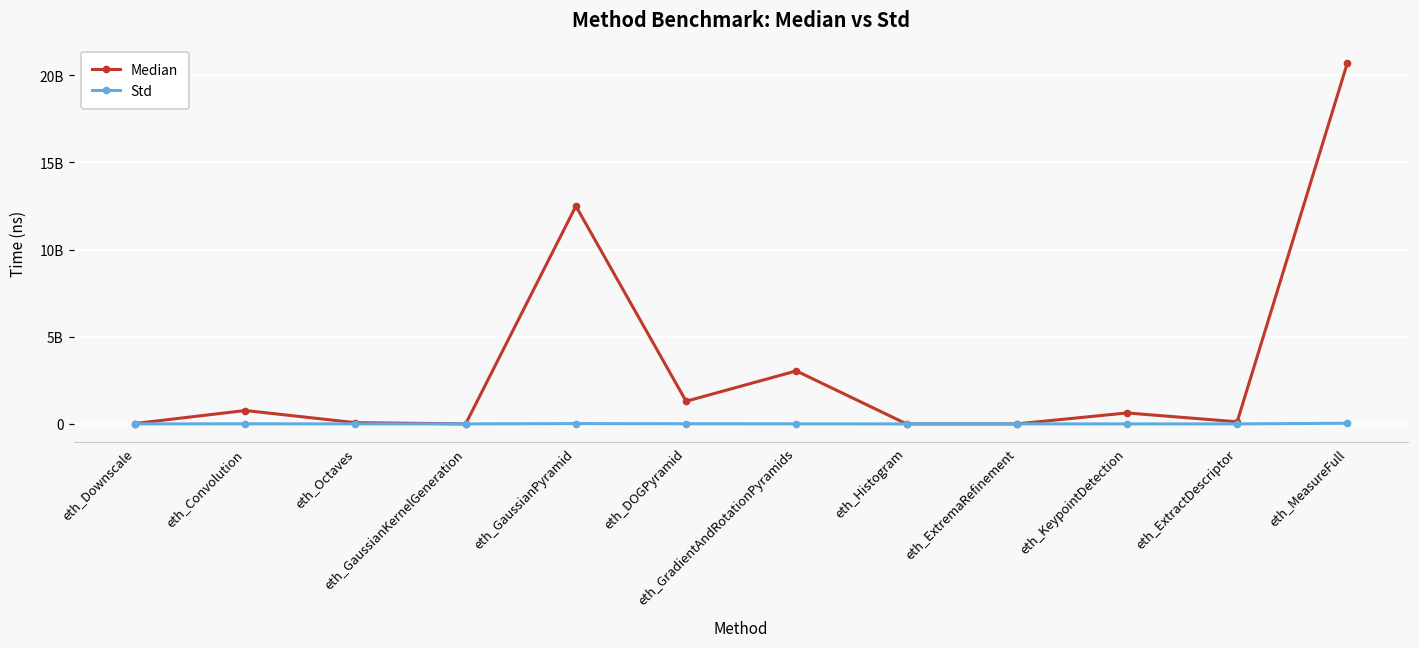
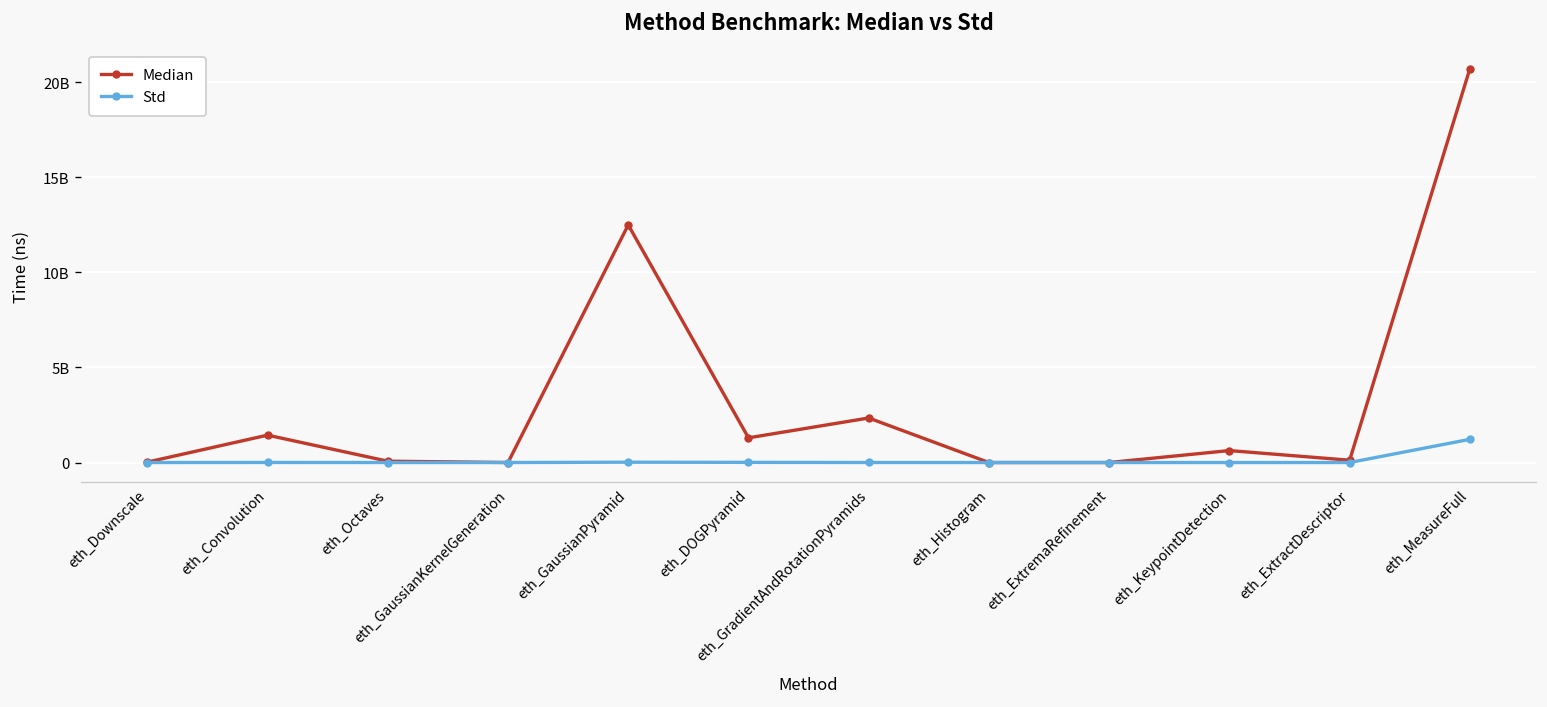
Median, eth_Convolution: 800000000 -> 1400000000
Median, eth_GradientAndRotationPyramids: 3000000000 -> 2300000000
Std, eth_MeasureFull: 0 -> 1200000000
